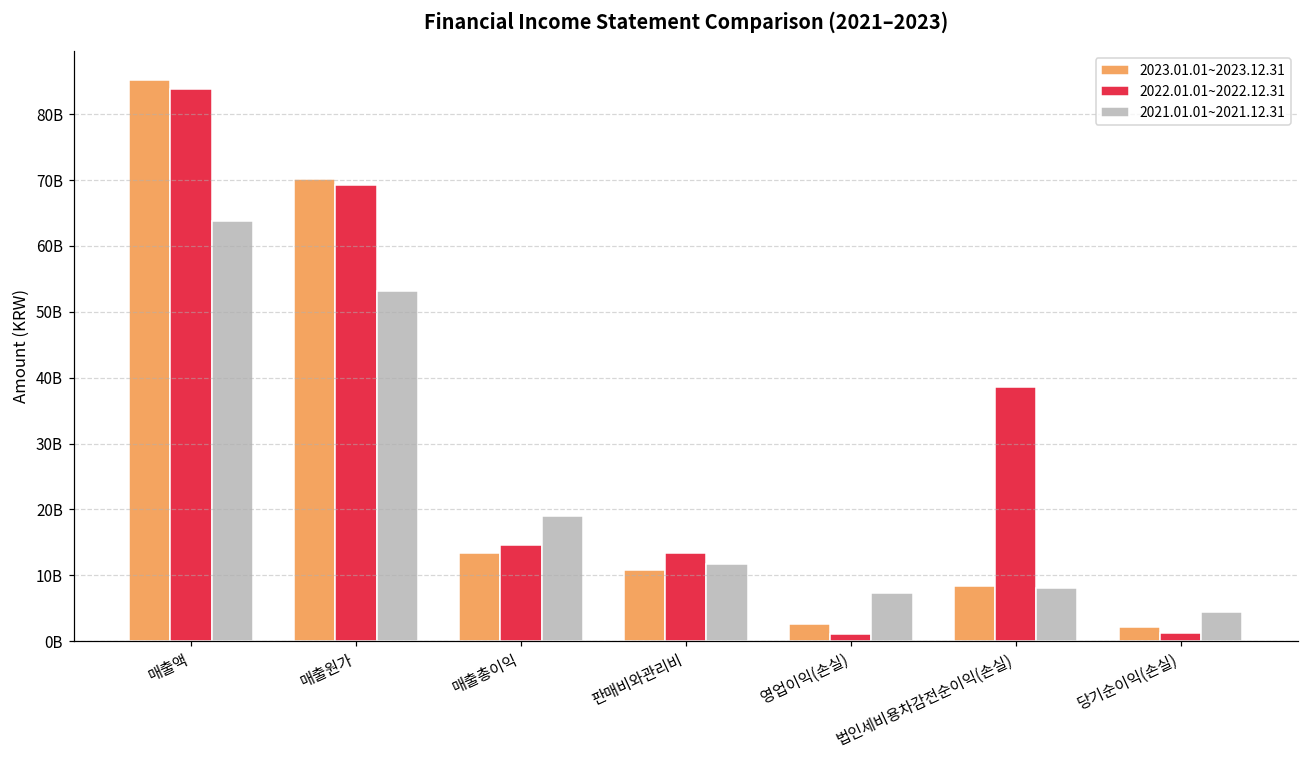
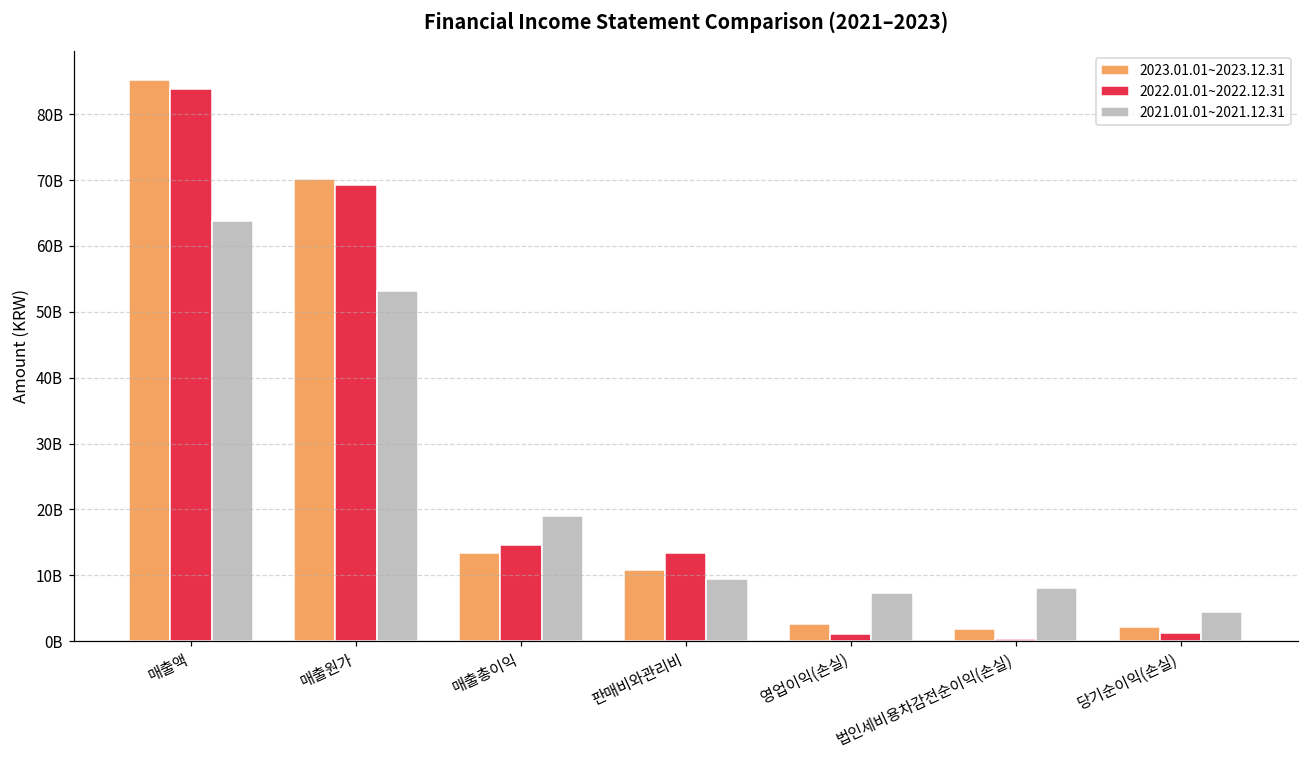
2021.01.01~2021.12.31, 판매비와관리비: 12000000000 -> 9000000000
2023.01.01~2023.12.31, 법인세비용차감전순이익(손실): 8000000000 -> 2000000000
2022.01.01~2022.12.31, 법인세비용차감전순이익(손실): 39000000000 -> 0
